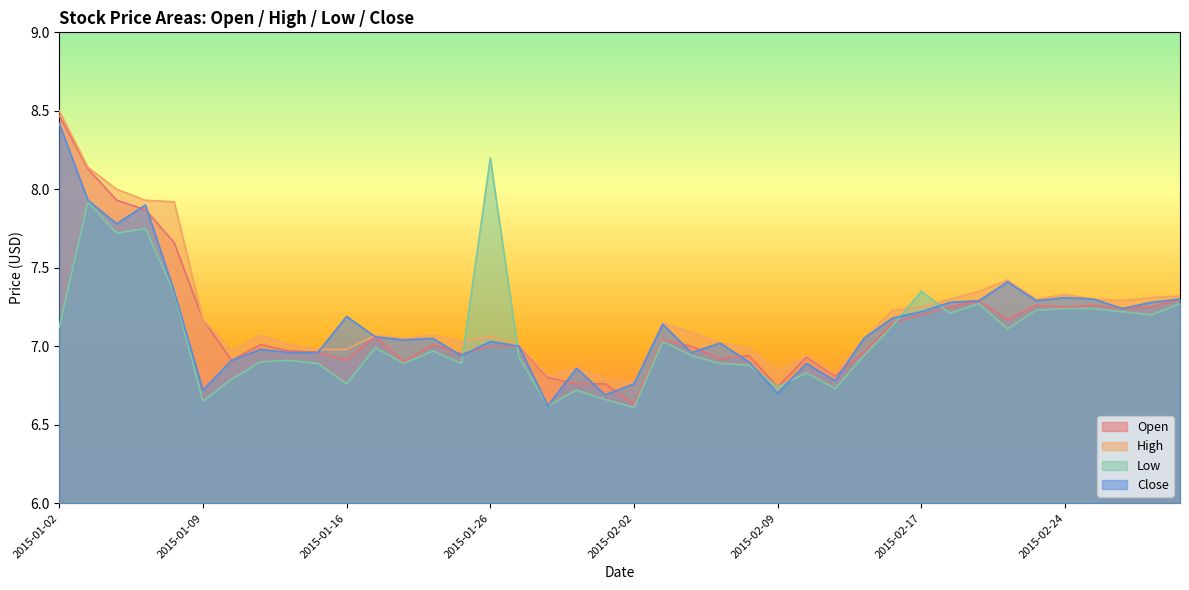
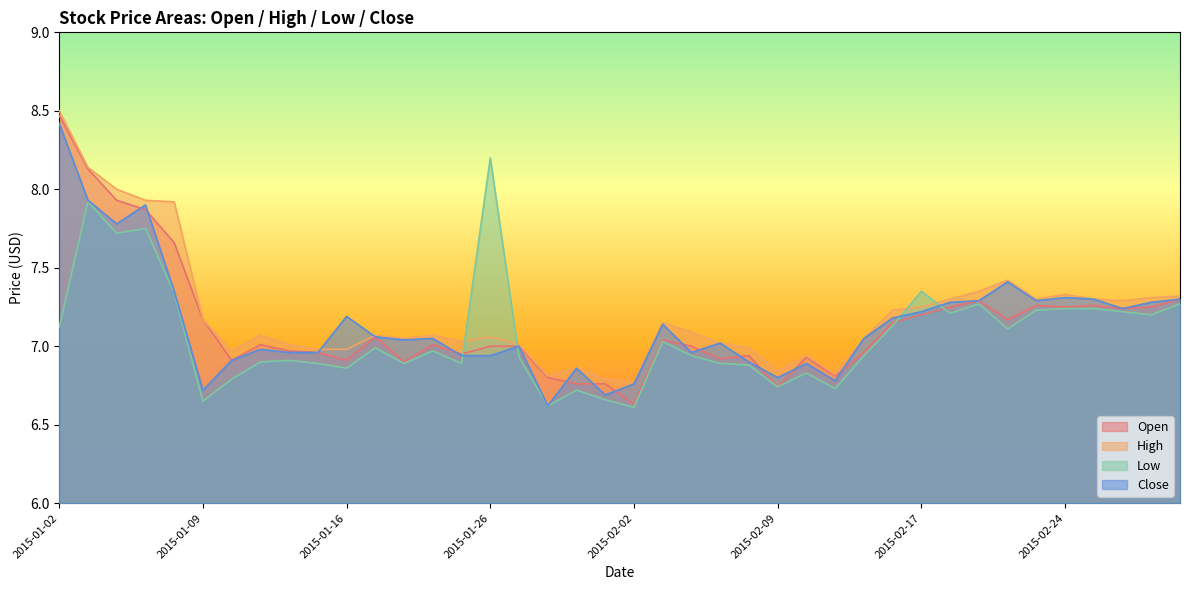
Low, 2015-01-16: 6.76 -> 6.86
Close, 2015-01-26: 7.03 -> 6.94
Close, 2015-02-09: 6.7 -> 6.8
